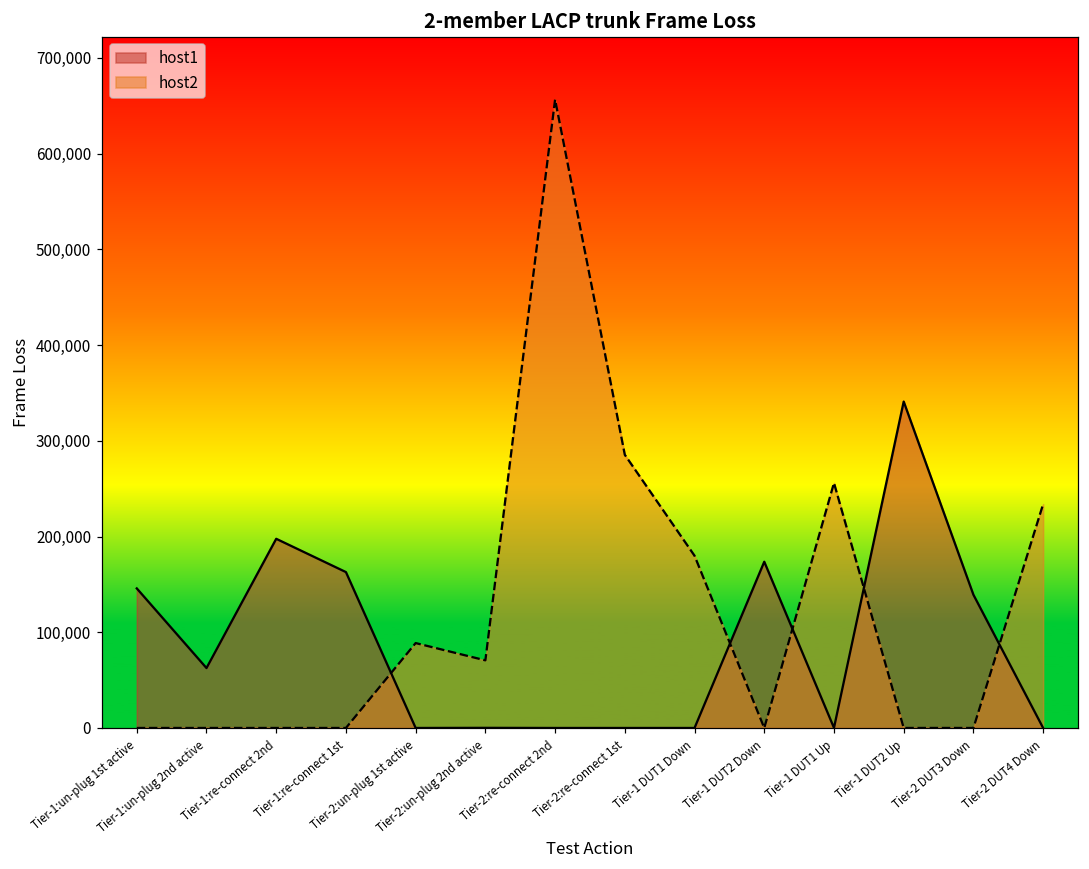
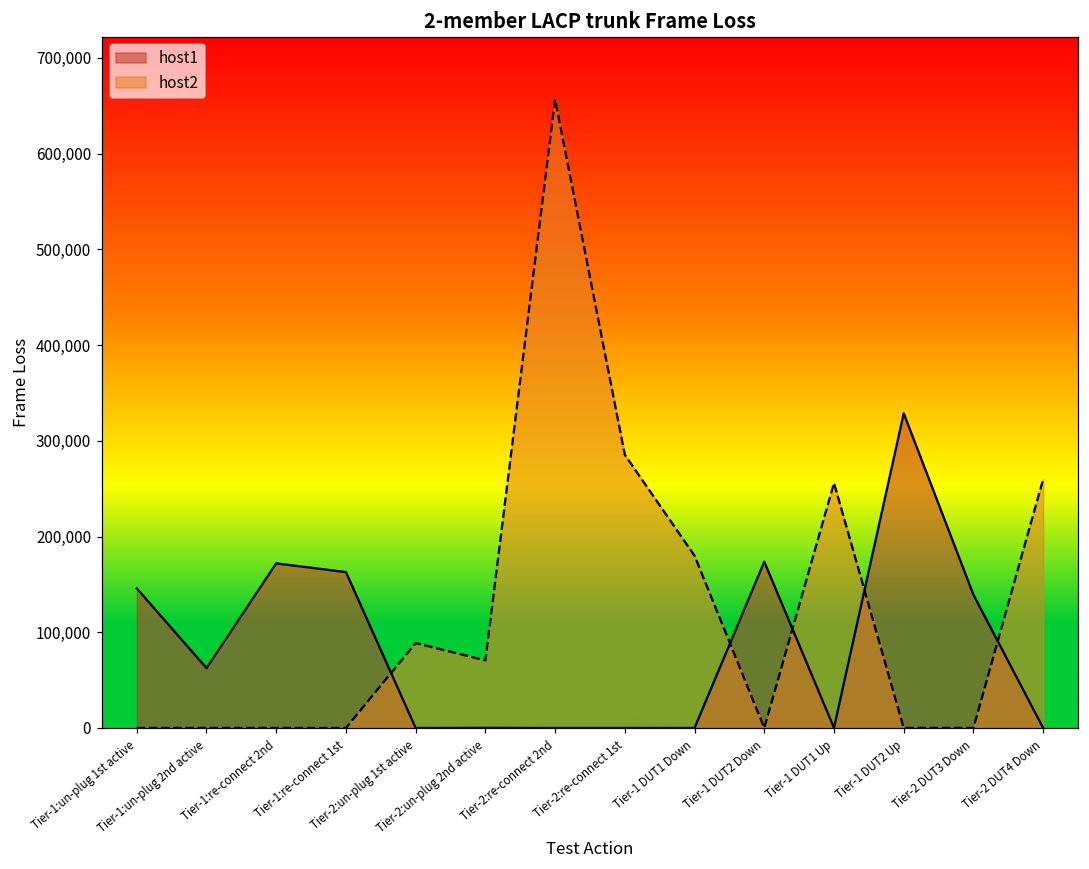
host1, Tier-1:re-connect 2nd: 200,000 -> 170,000
host1, Tier-1 DUT2 Up: 340,000 -> 330,000
host2, Tier-2 DUT4 Down: 230,000 -> 260,000
